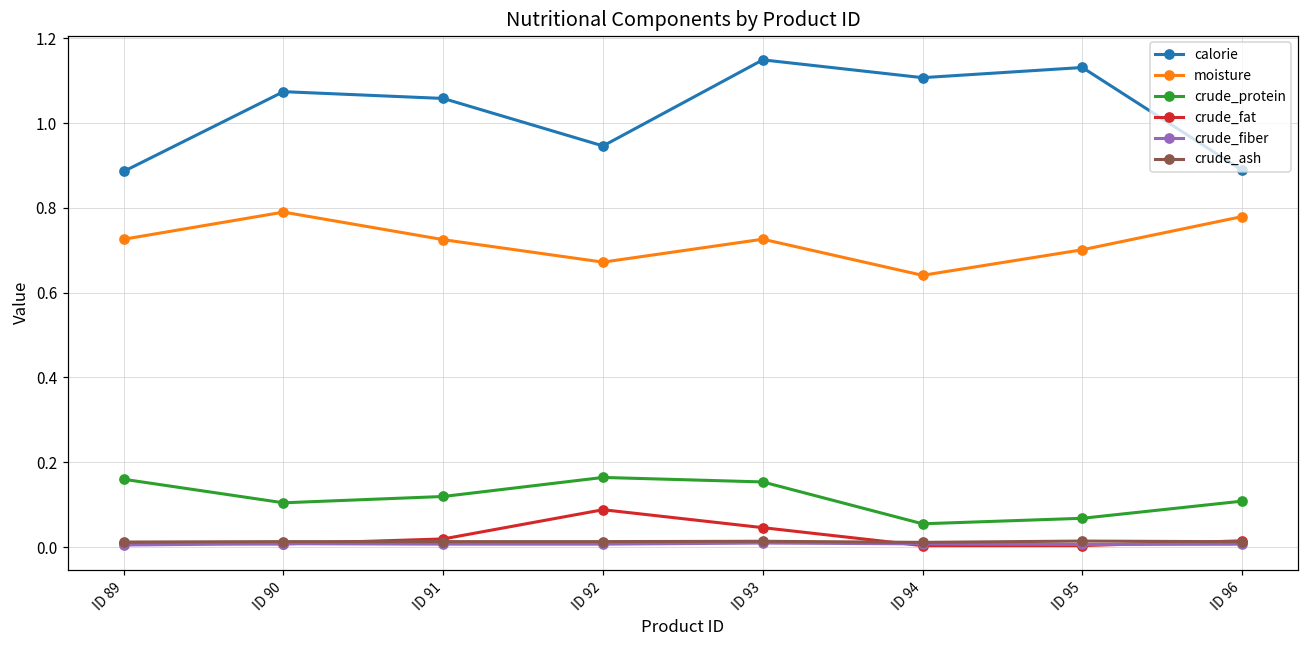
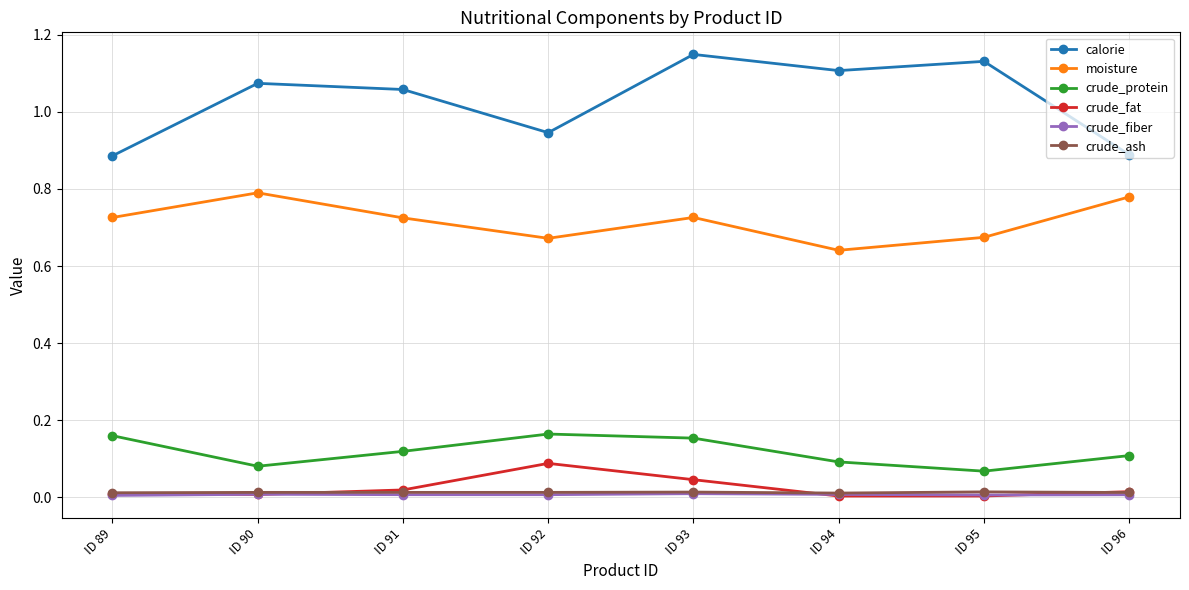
crude_protein, ID 90: 0.10 -> 0.08
crude_protein, ID 94: 0.06 -> 0.09
moisture, ID 95: 0.70 -> 0.67
